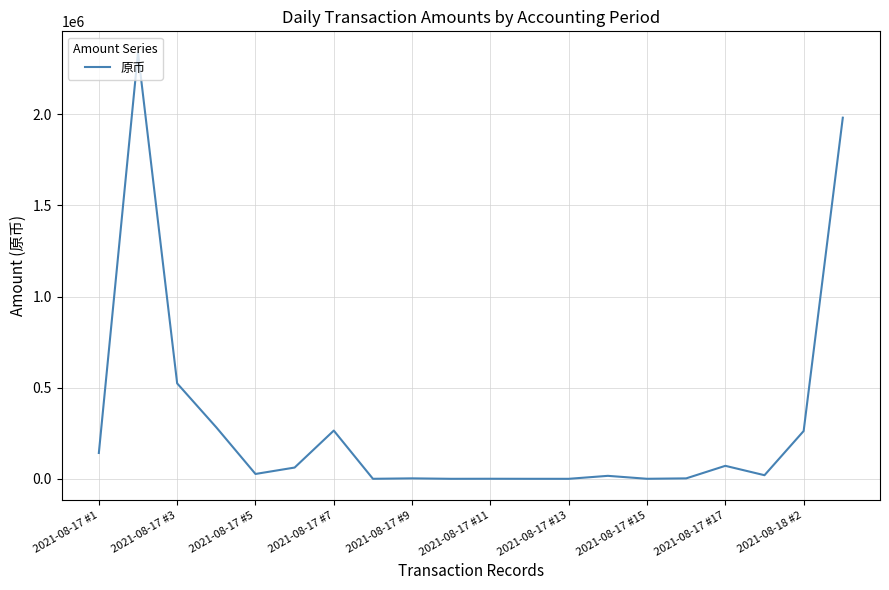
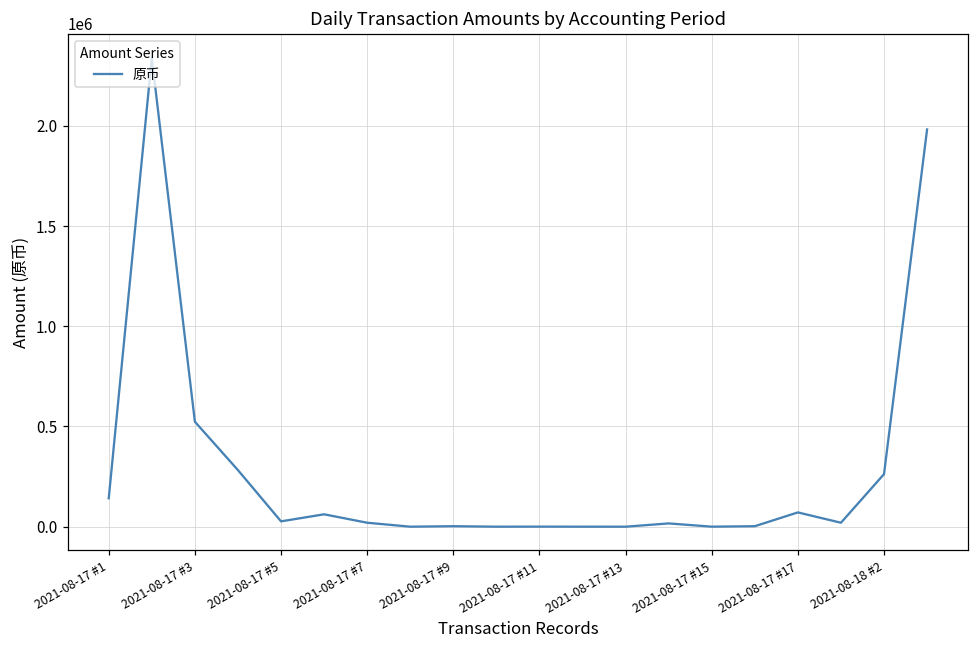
2021-08-17 #7: 260000 -> 20000
